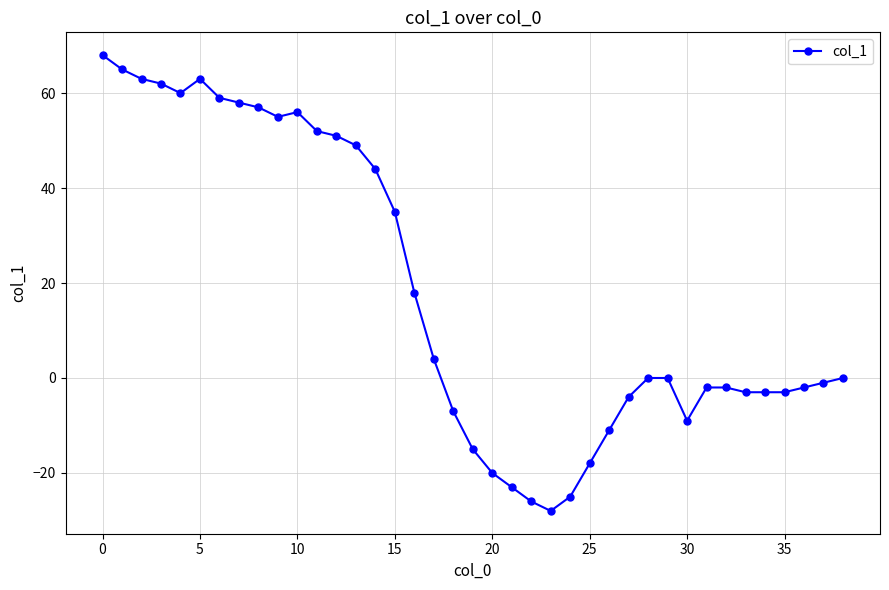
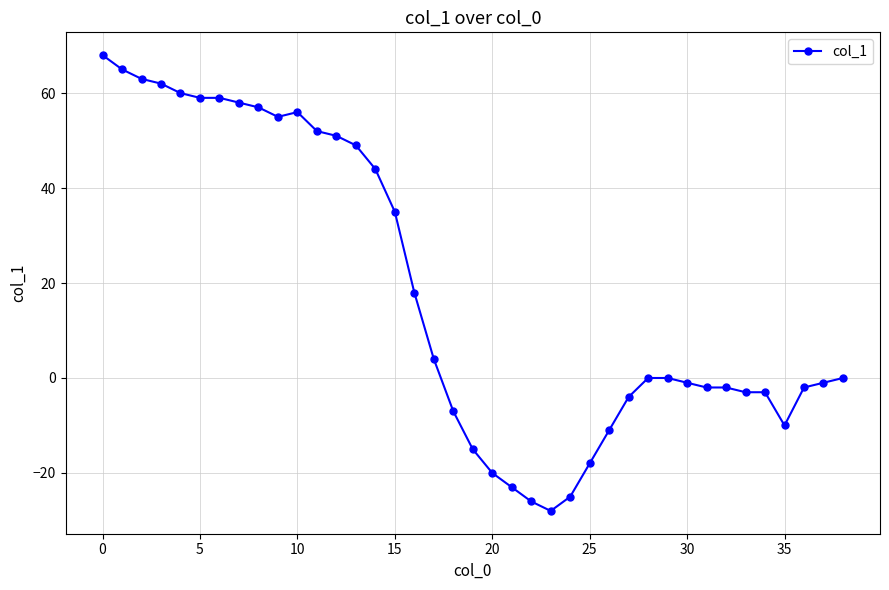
5: 63 -> 59
30: -9 -> -1
35: -3 -> -10
